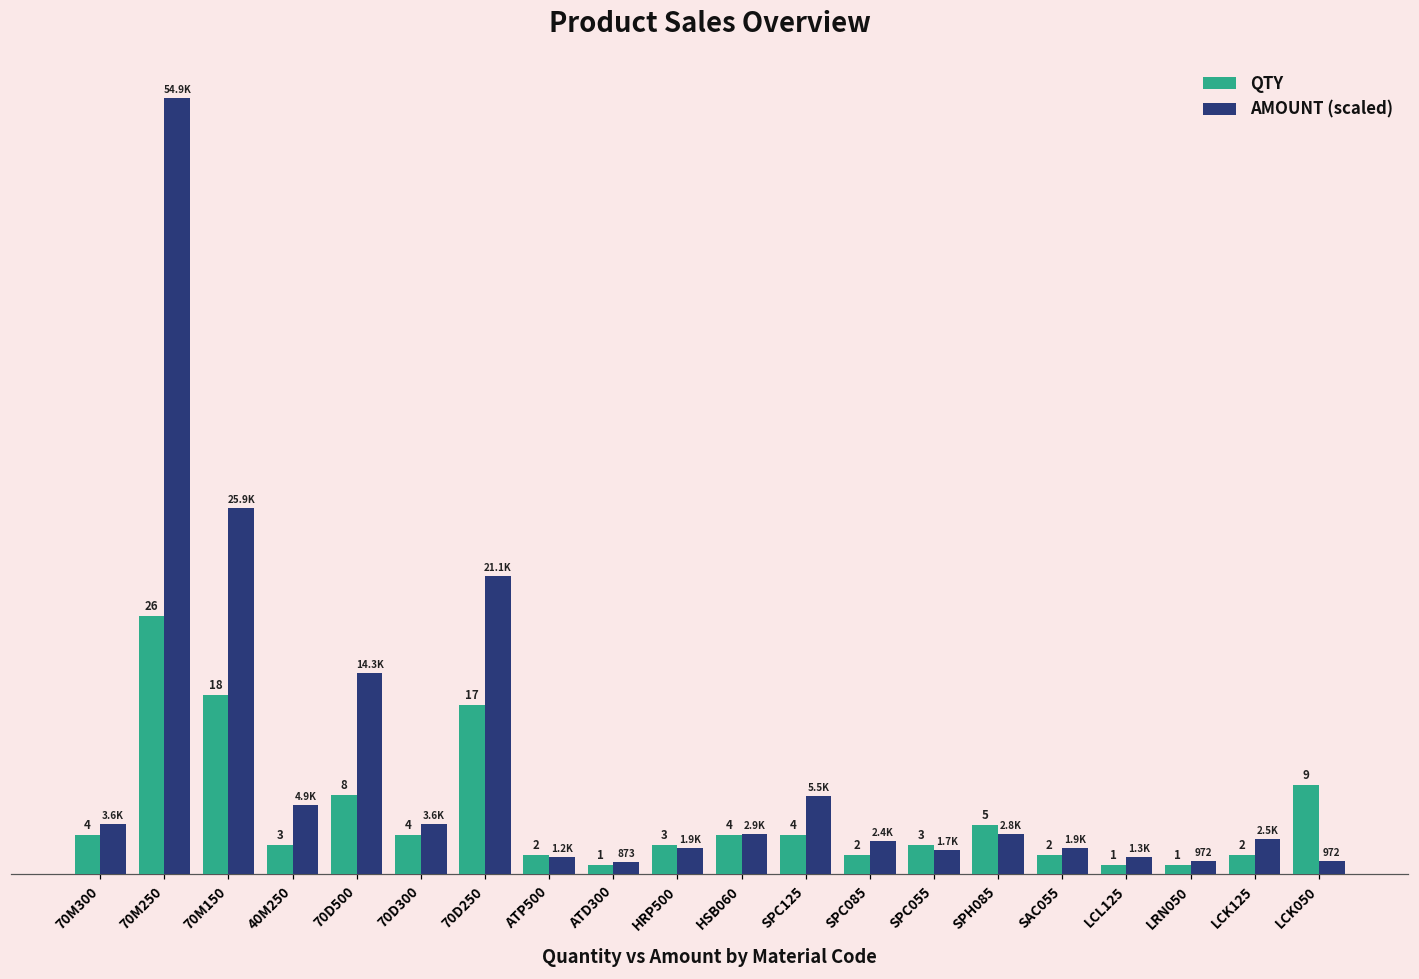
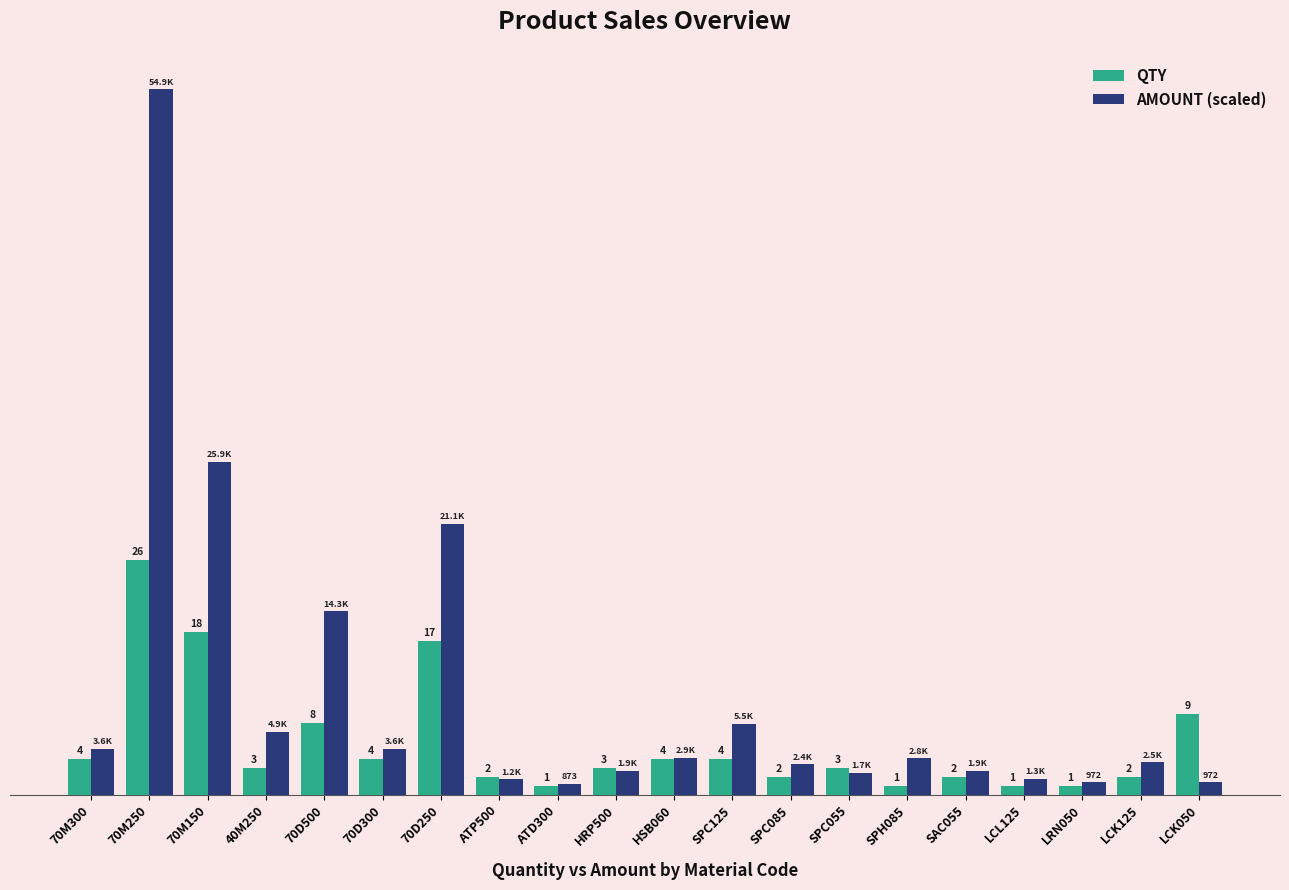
QTY, SPH085: 5 -> 1
